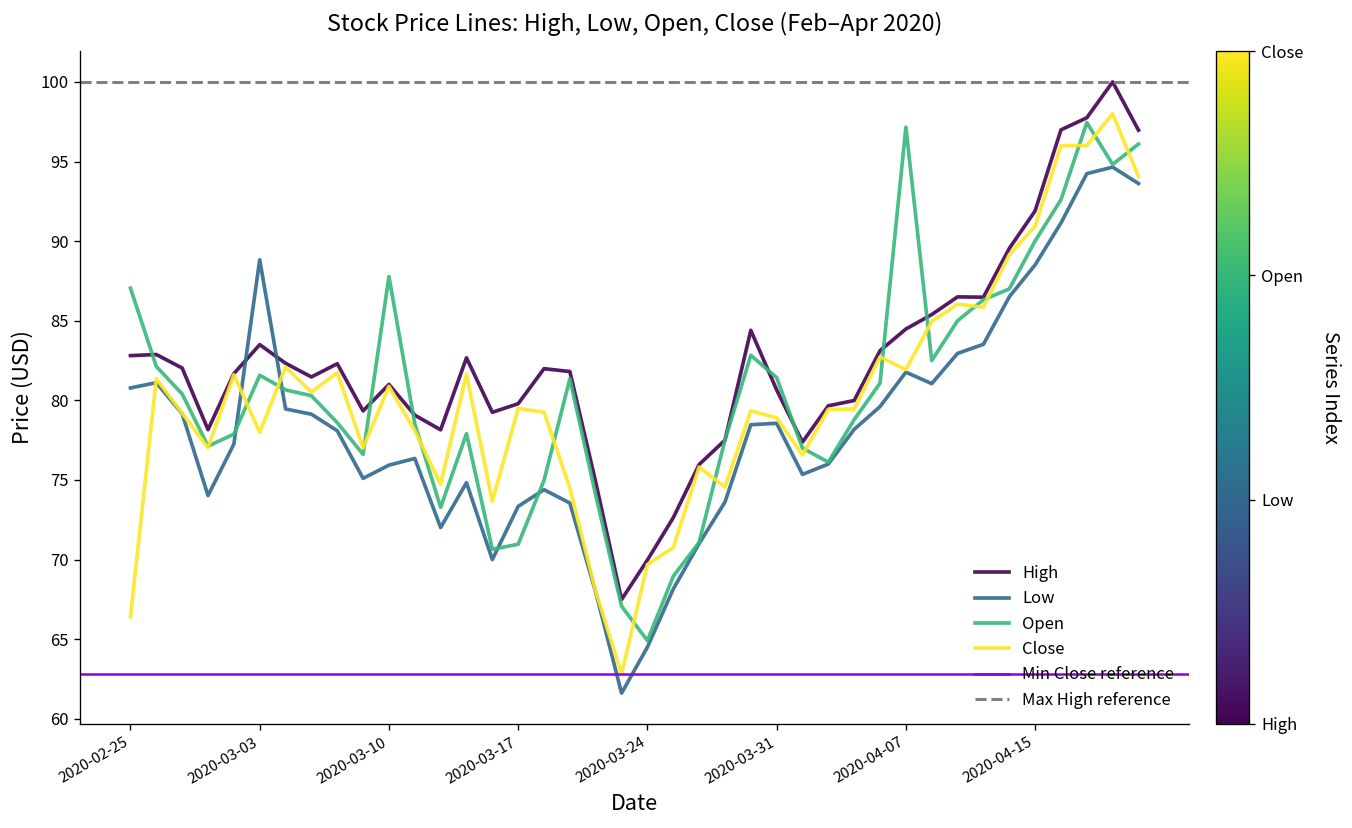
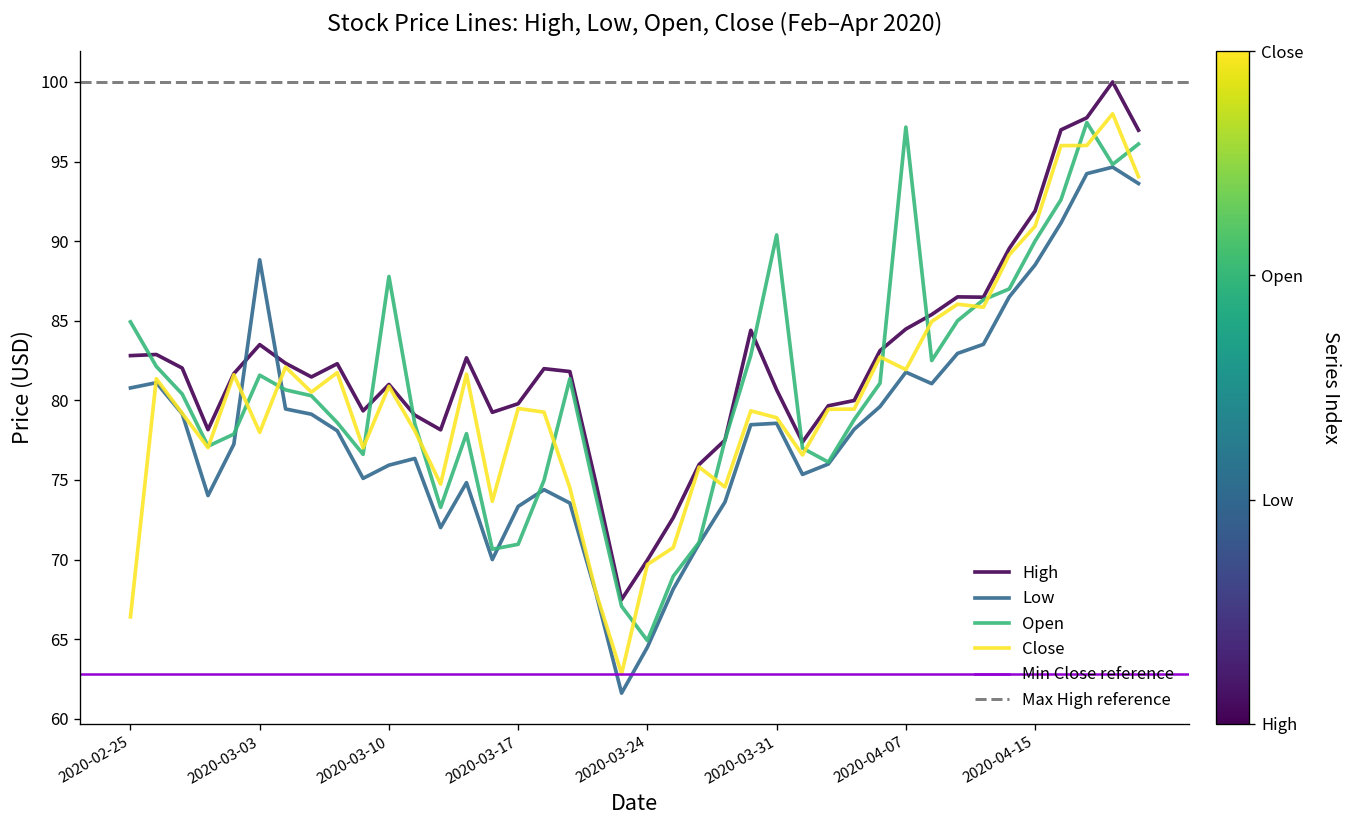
Open, 2020-02-25: 87.0 -> 84.9
Open, 2020-03-31: 81.4 -> 90.4
